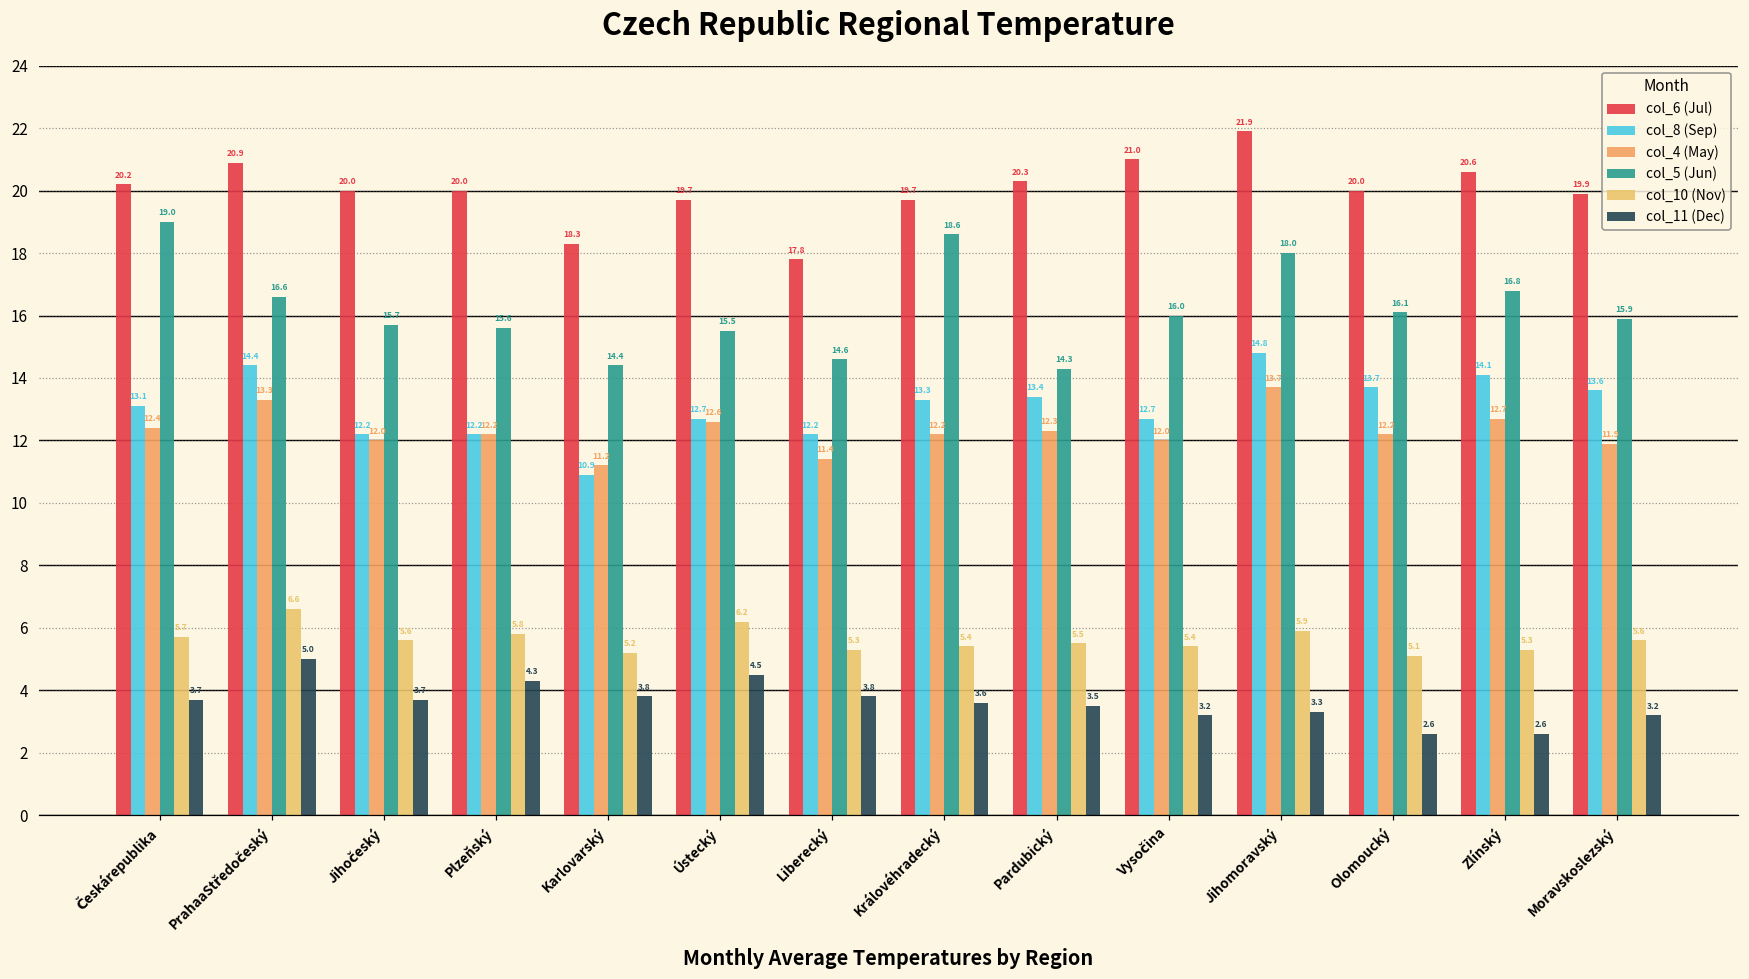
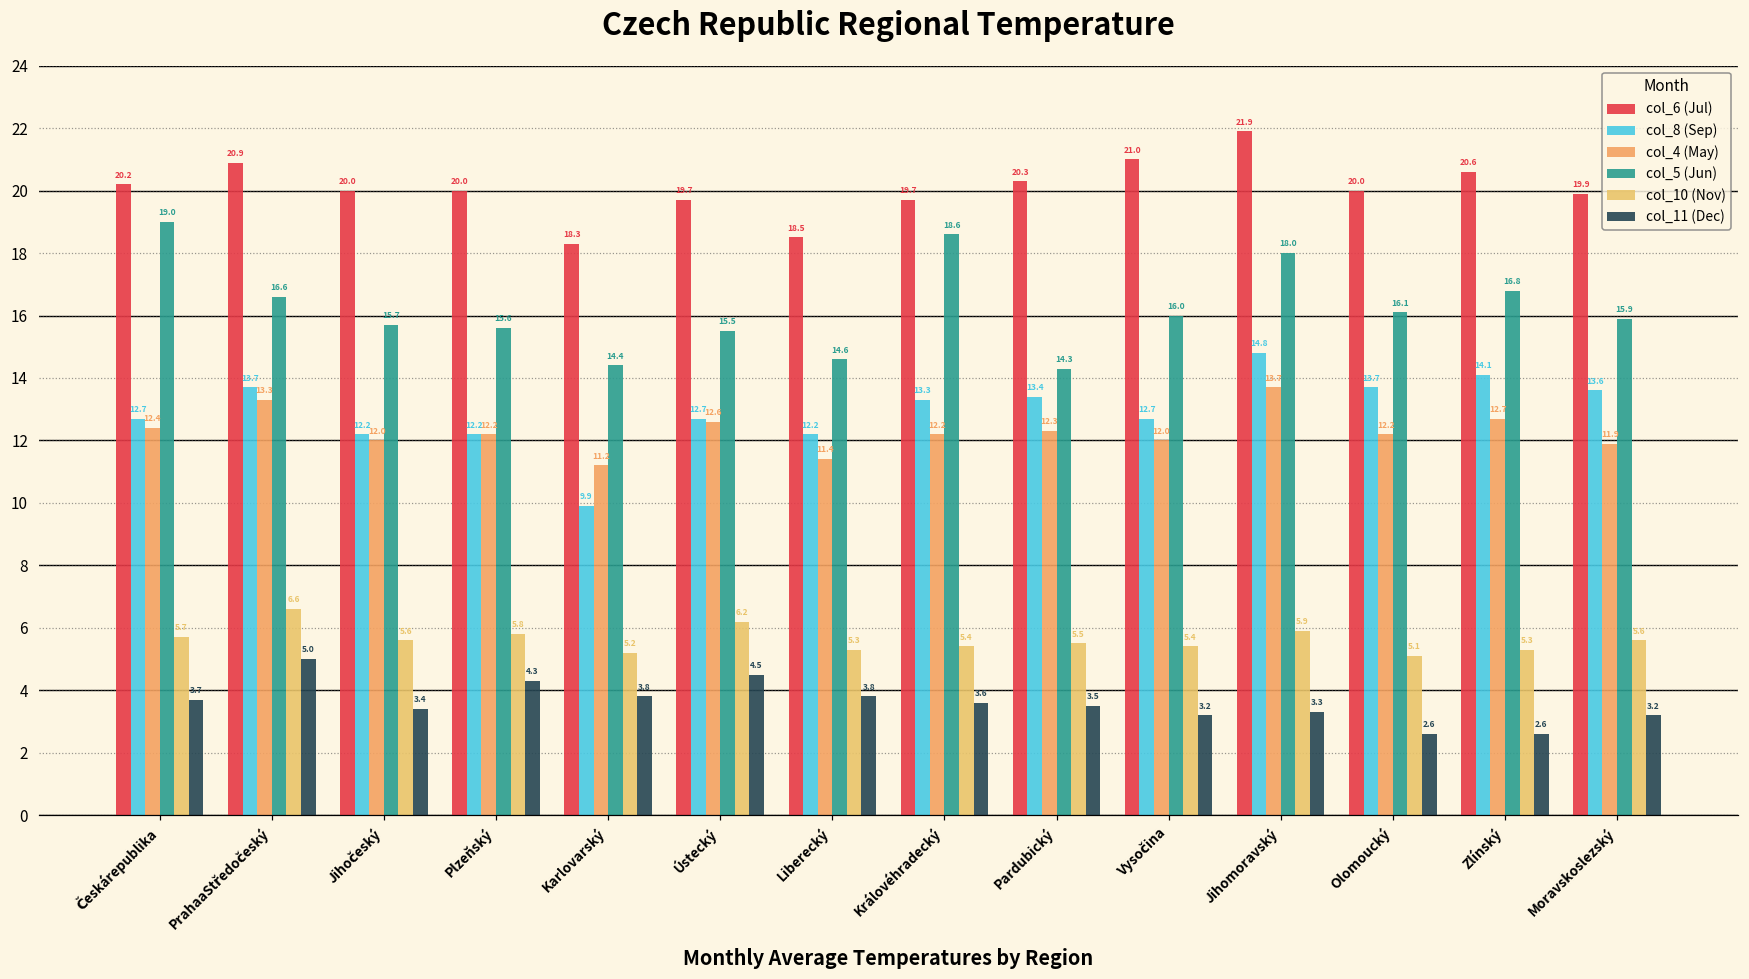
col_8 (Sep), Českárepublika: 13.1 -> 12.7
col_8 (Sep), PrahaaStředočeský: 14.4 -> 13.7
col_11 (Dec), Jihočeský: 3.7 -> 3.4
col_8 (Sep), Karlovarský: 10.9 -> 9.9
col_6 (Jul), Liberecký: 17.8 -> 18.5
